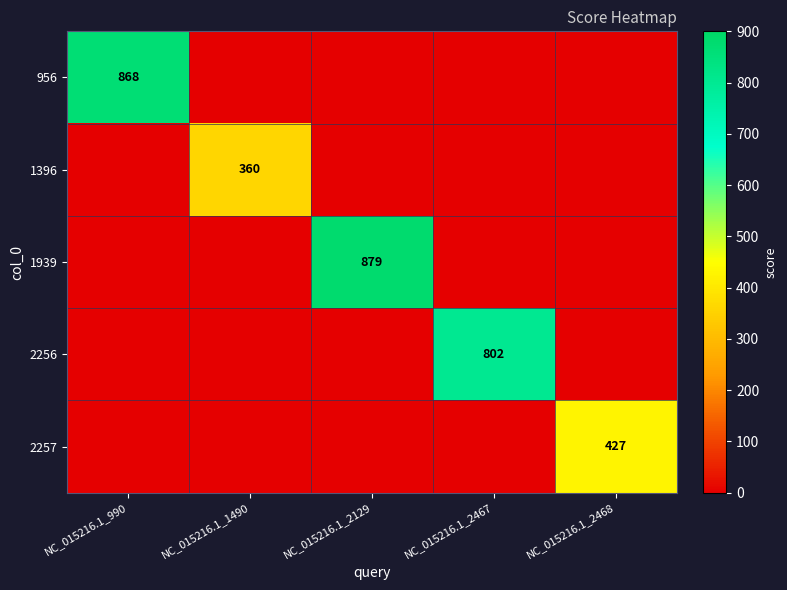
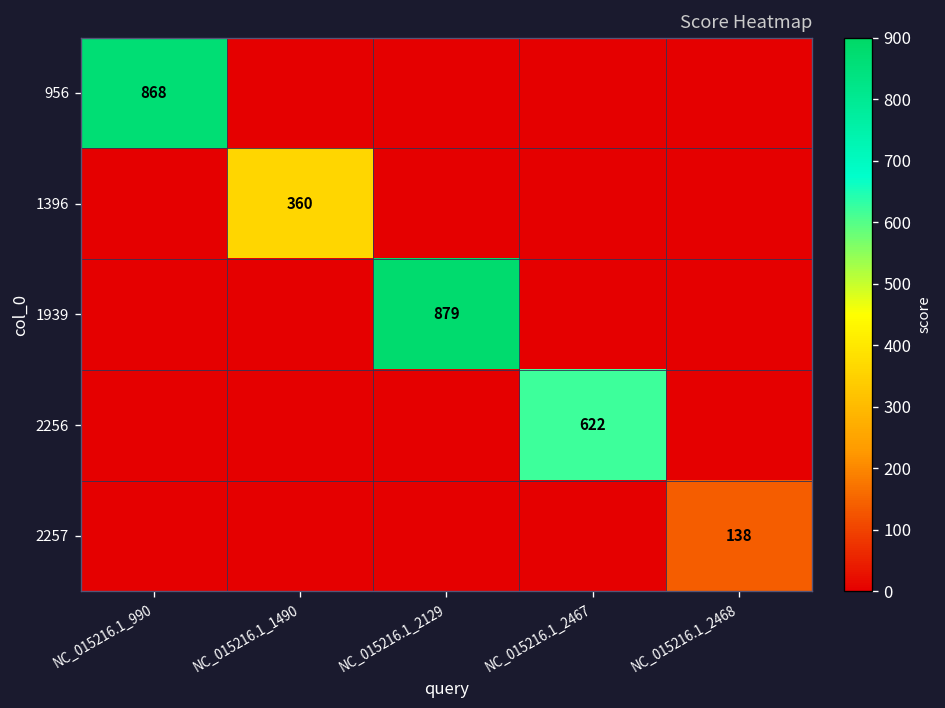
2256, NC_015216.1_2467: 802 -> 622
2257, NC_015216.1_2468: 427 -> 138
